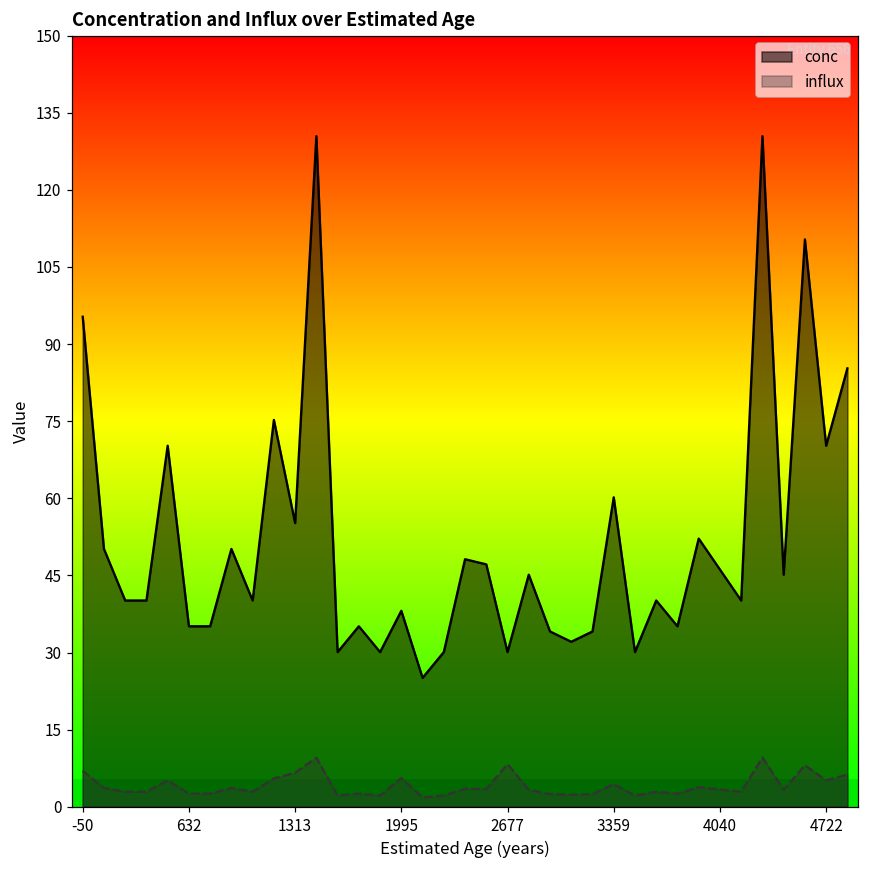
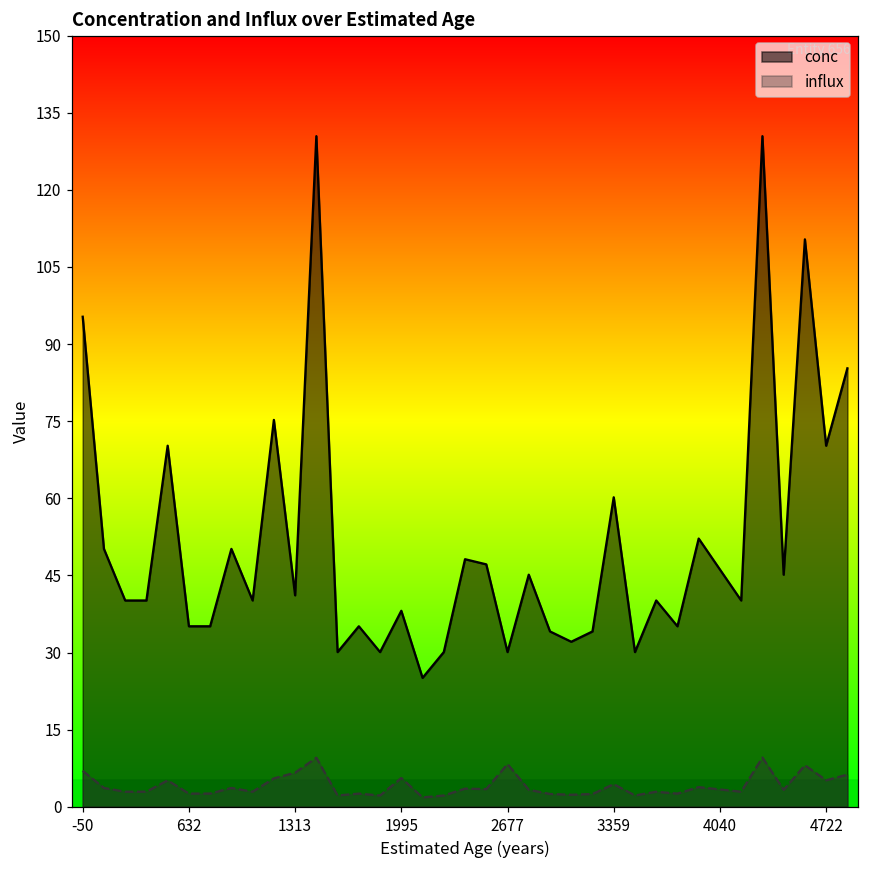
conc, 1313: 55 -> 41
